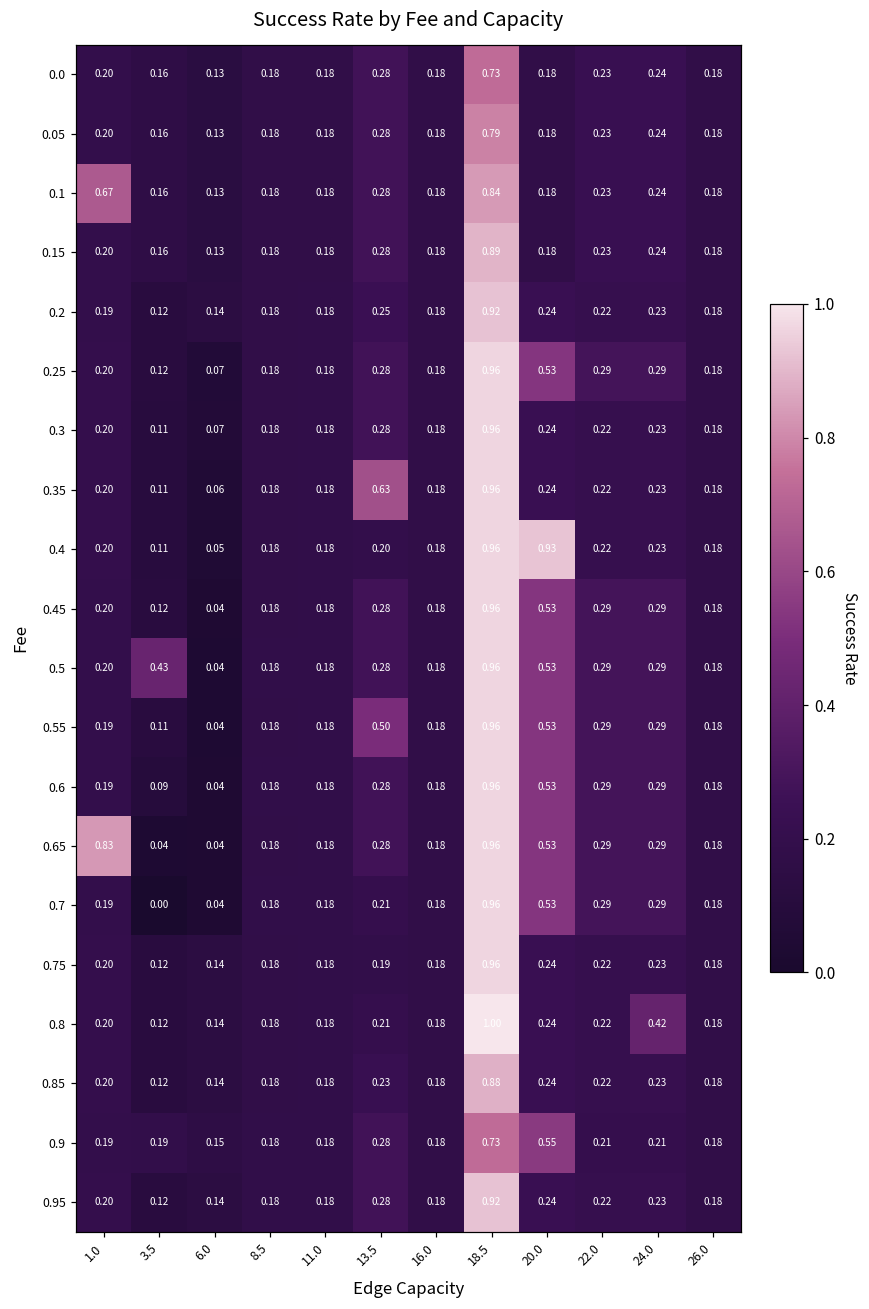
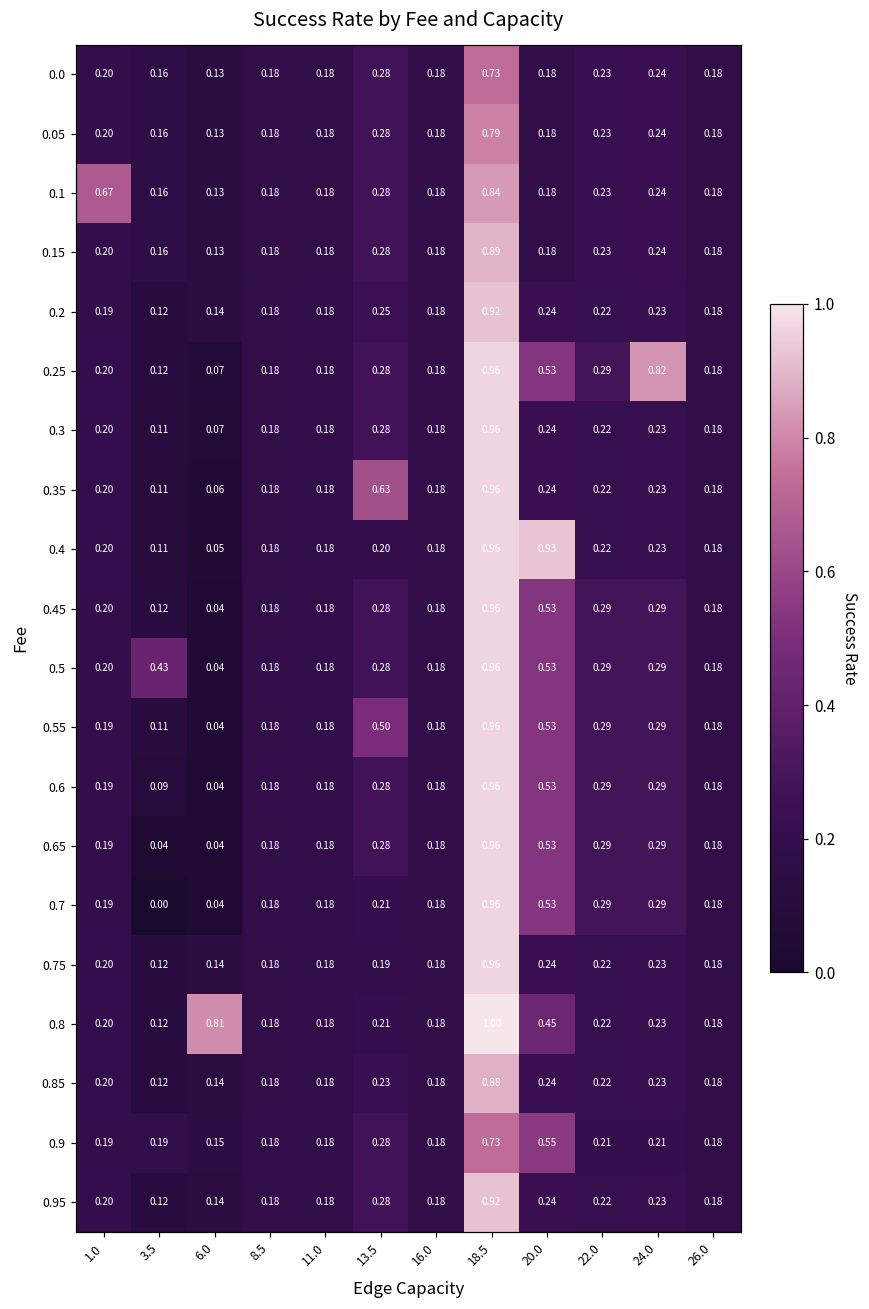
0.25, 24.0: 0.29 -> 0.82
0.65, 1.0: 0.83 -> 0.19
0.8, 6.0: 0.14 -> 0.81
0.8, 20.0: 0.24 -> 0.45
0.8, 24.0: 0.42 -> 0.23
